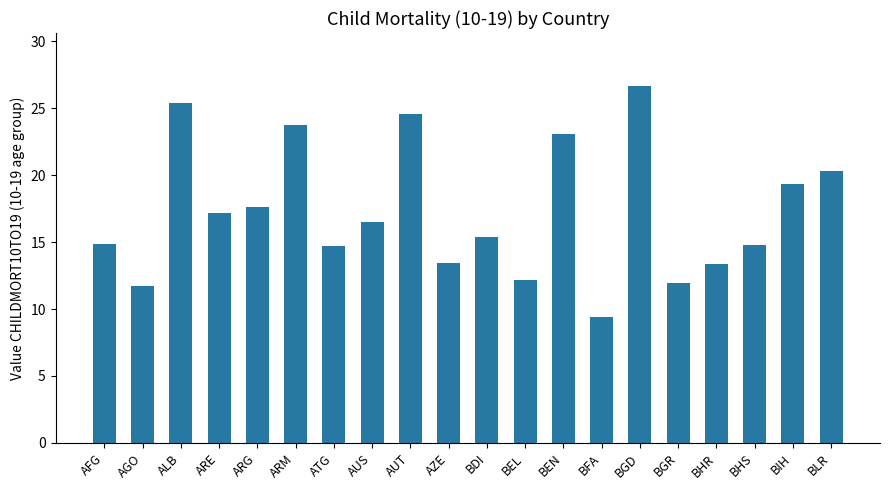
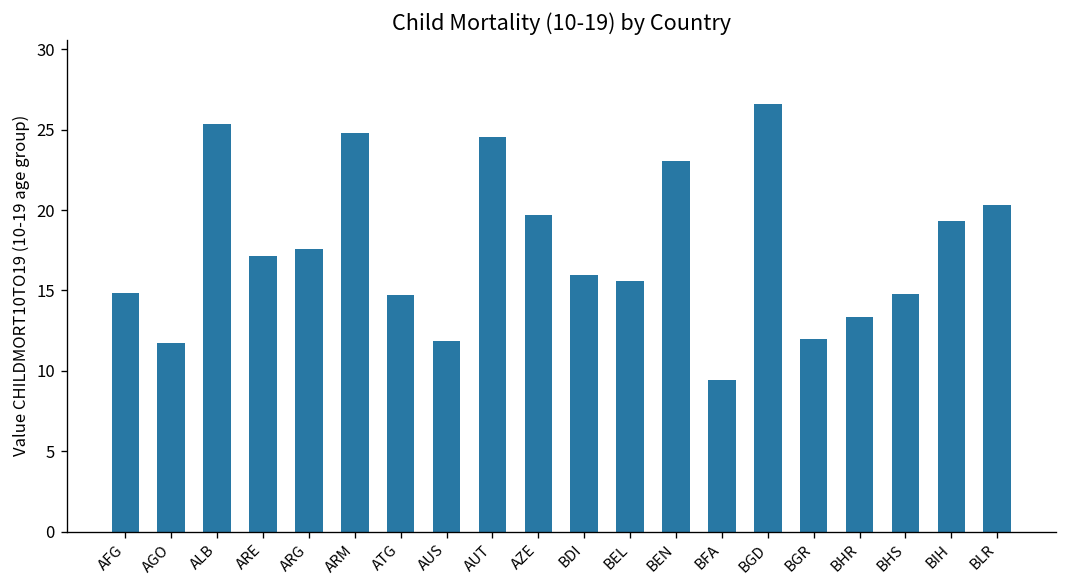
ARM: 23.7 -> 24.8
AUS: 16.5 -> 11.9
AZE: 13.4 -> 19.7
BDI: 15.4 -> 16.0
BEL: 12.2 -> 15.6
